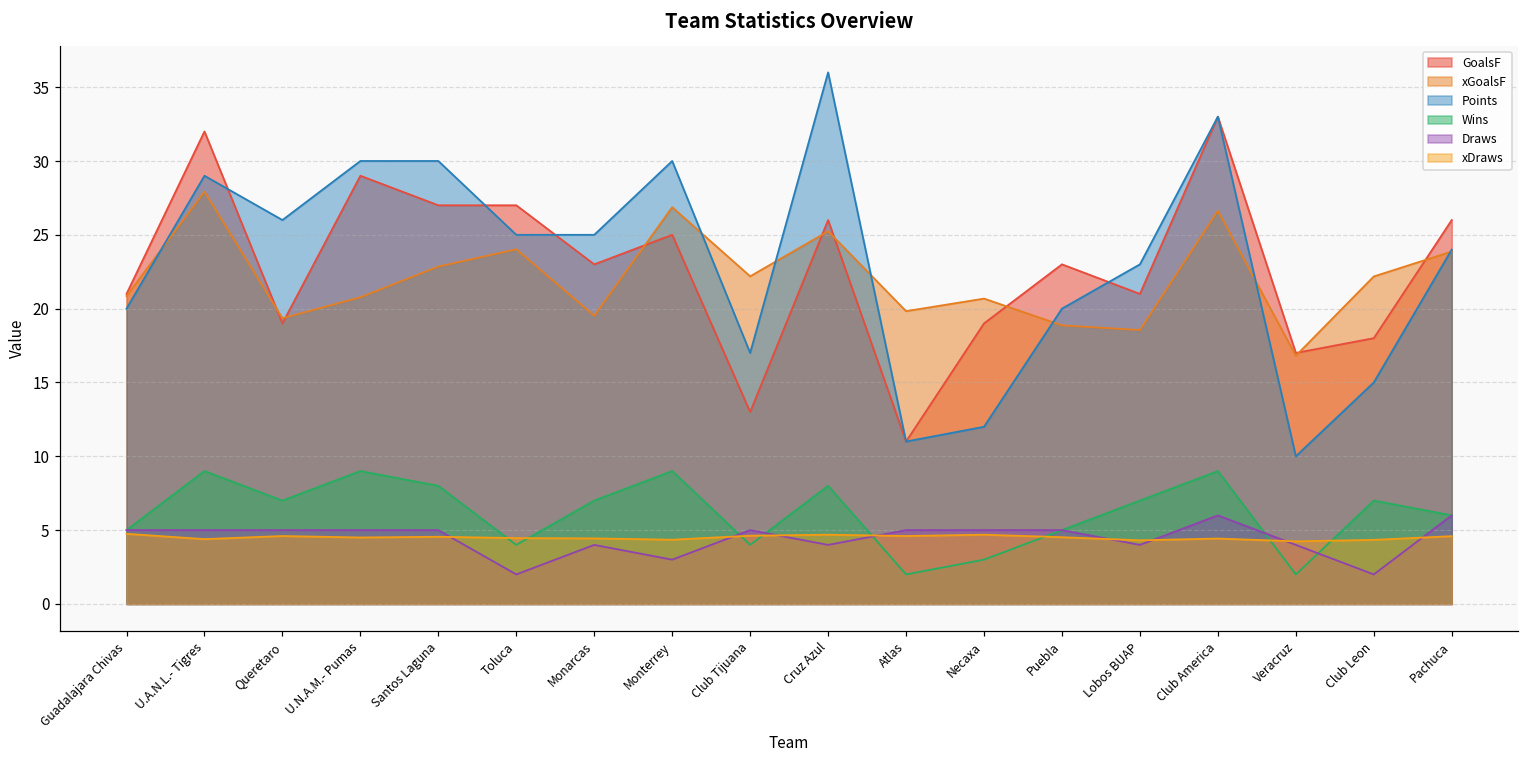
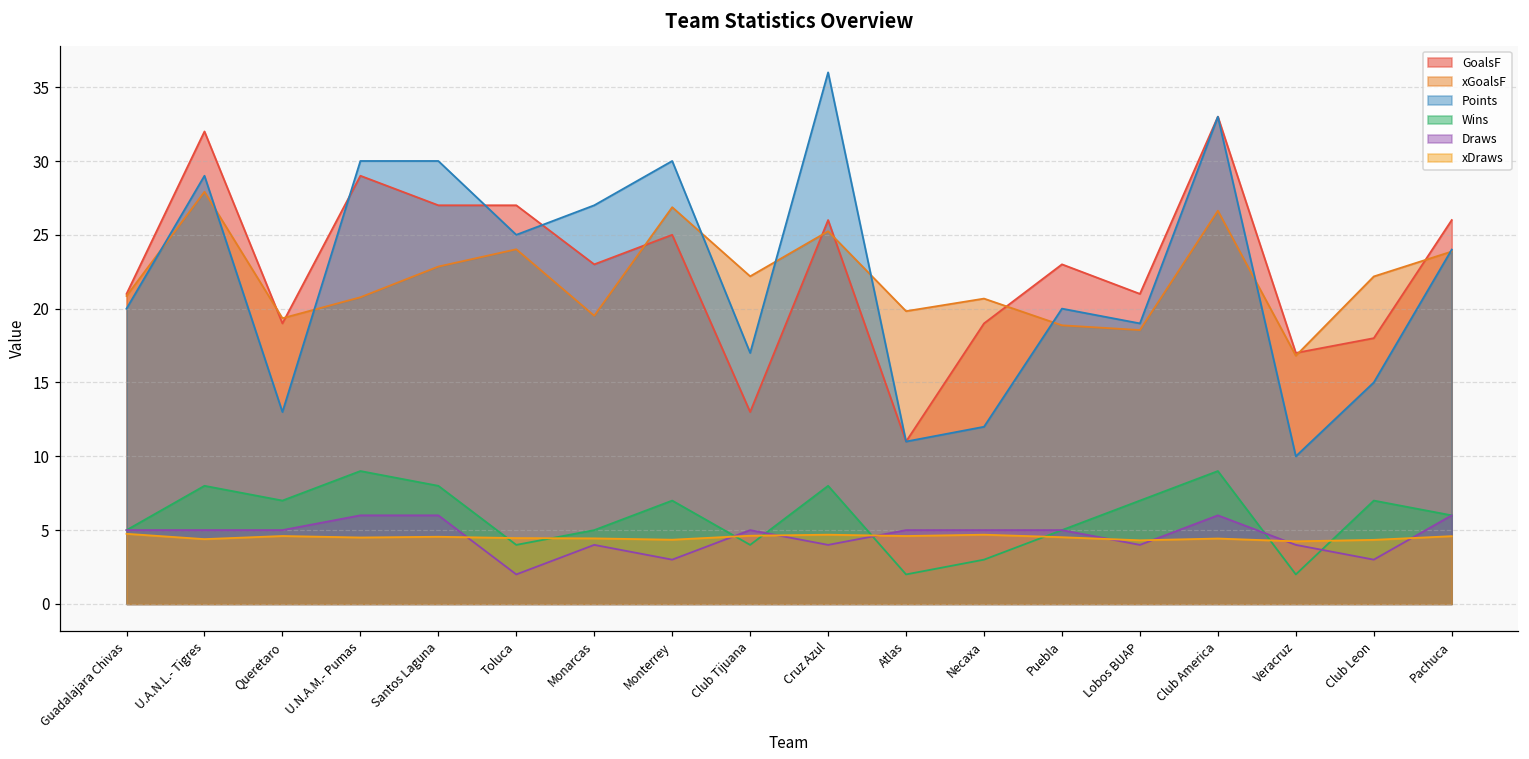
Wins, U.A.N.L.- Tigres: 9 -> 8
Points, Queretaro: 26 -> 13
Draws, U.N.A.M.- Pumas: 5 -> 6
Draws, Santos Laguna: 5 -> 6
Points, Monarcas: 25 -> 27
Wins, Monarcas: 7 -> 5
Wins, Monterrey: 9 -> 7
Points, Lobos BUAP: 23 -> 19
Draws, Club Leon: 2 -> 3
